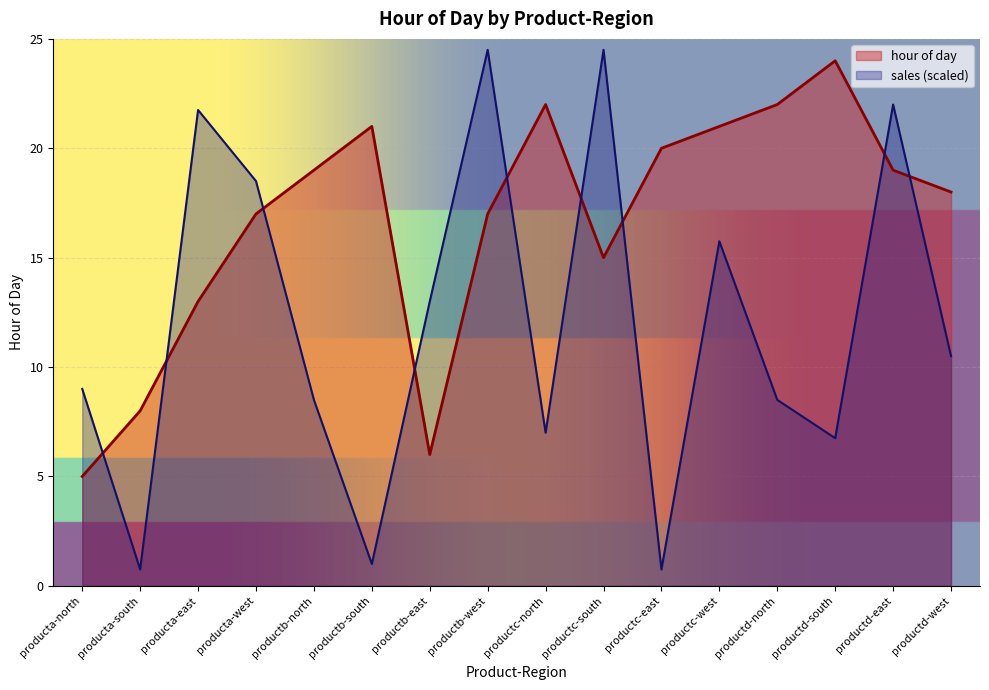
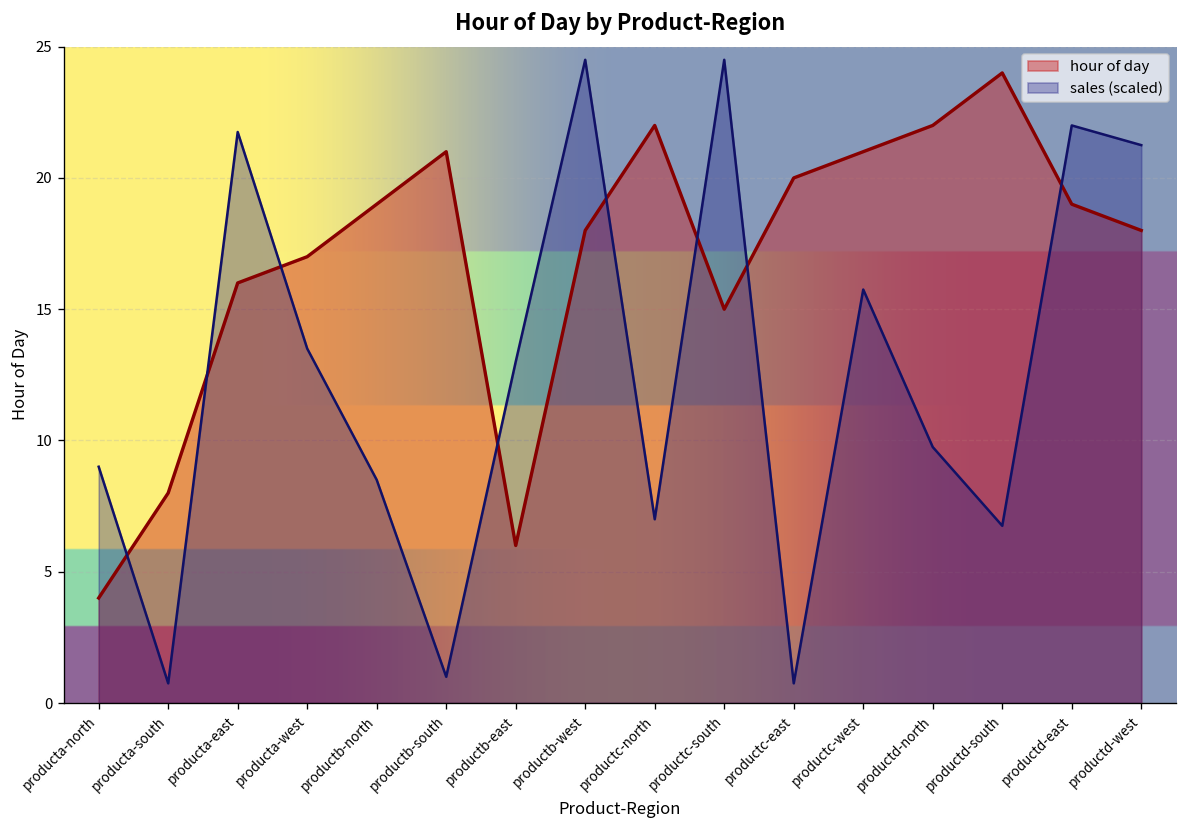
hour of day, producta-north: 5 -> 4
hour of day, producta-east: 13 -> 16
sales (scaled), producta-west: 18.5 -> 13.5
hour of day, productb-west: 17 -> 18
sales (scaled), productd-north: 8.5 -> 9.8
sales (scaled), productd-west: 10.5 -> 21.3
